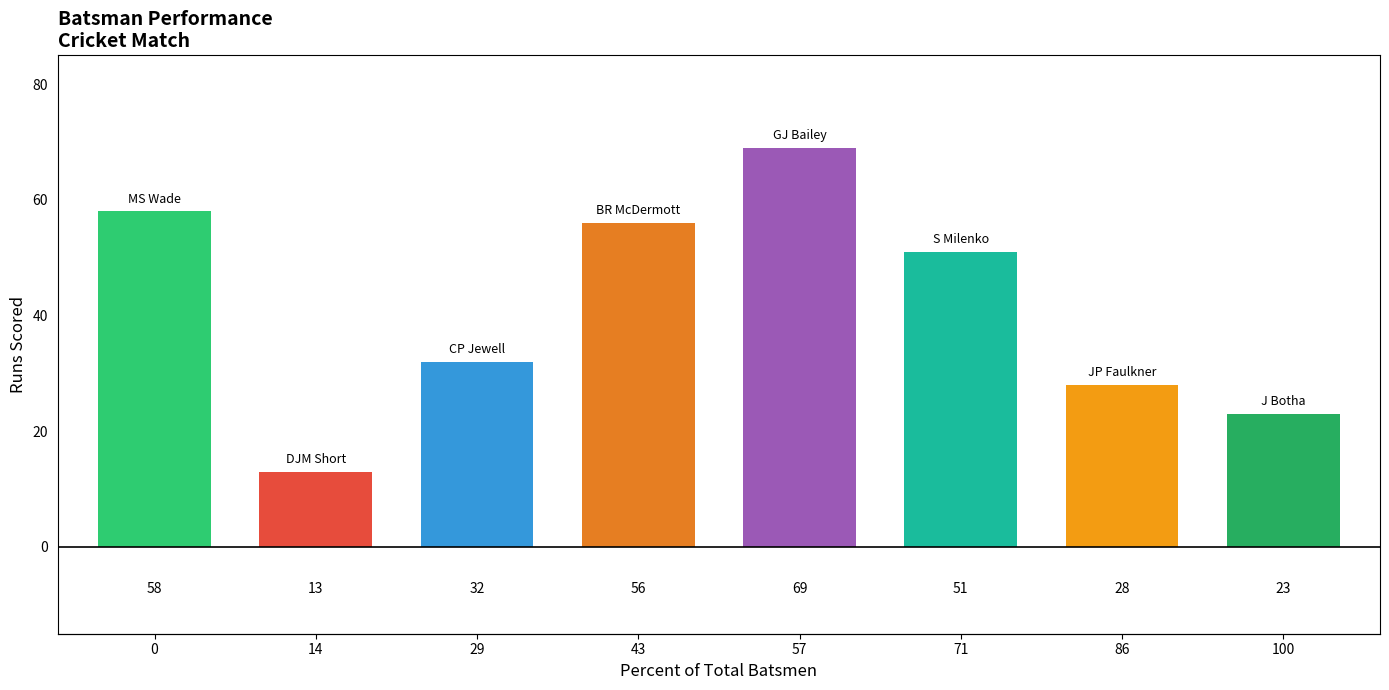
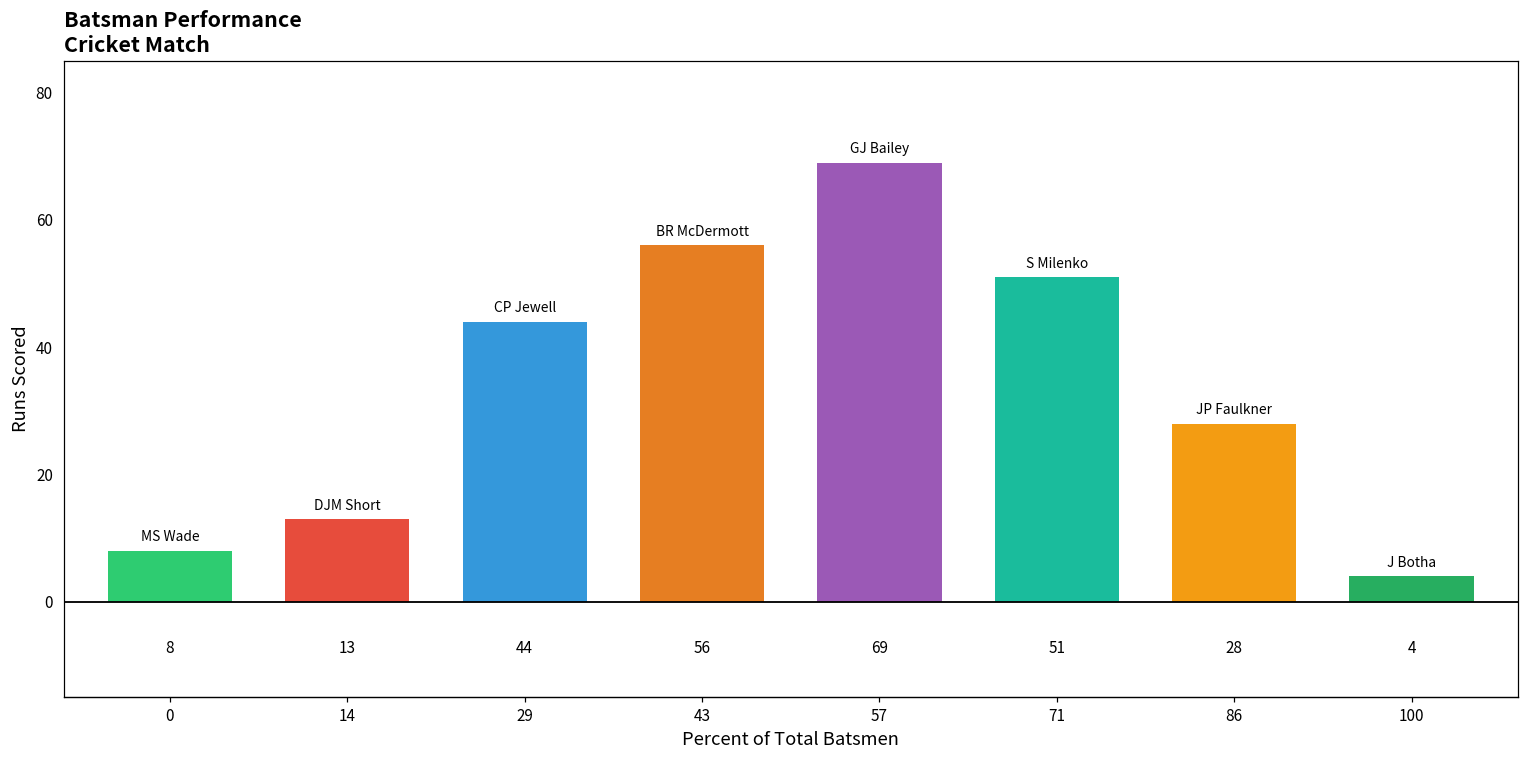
0: 58 -> 8
29: 32 -> 44
100: 23 -> 4
